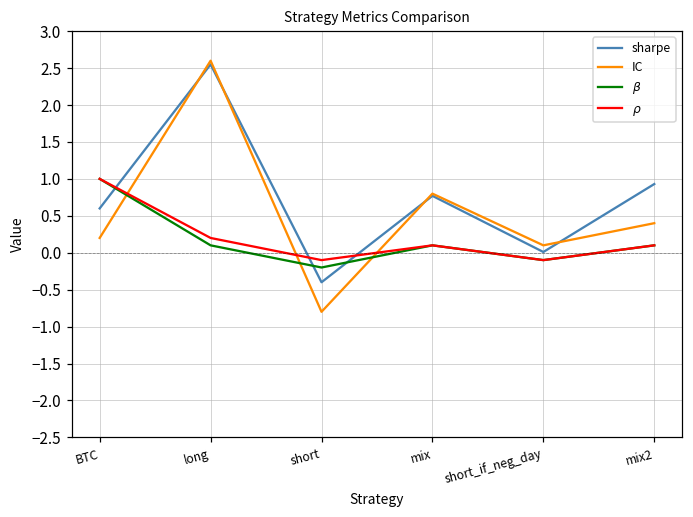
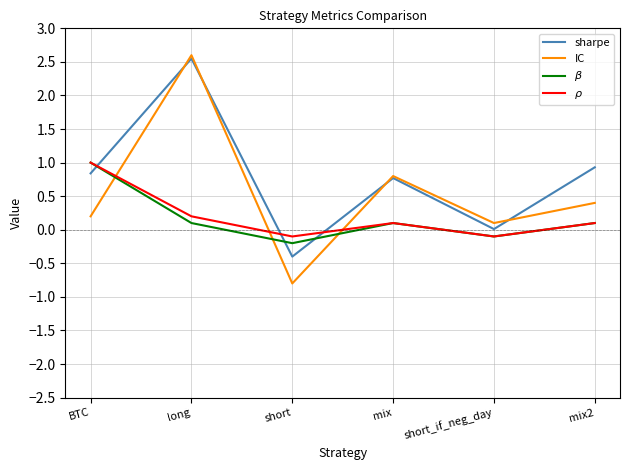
sharpe, BTC: 0.6 -> 0.8
